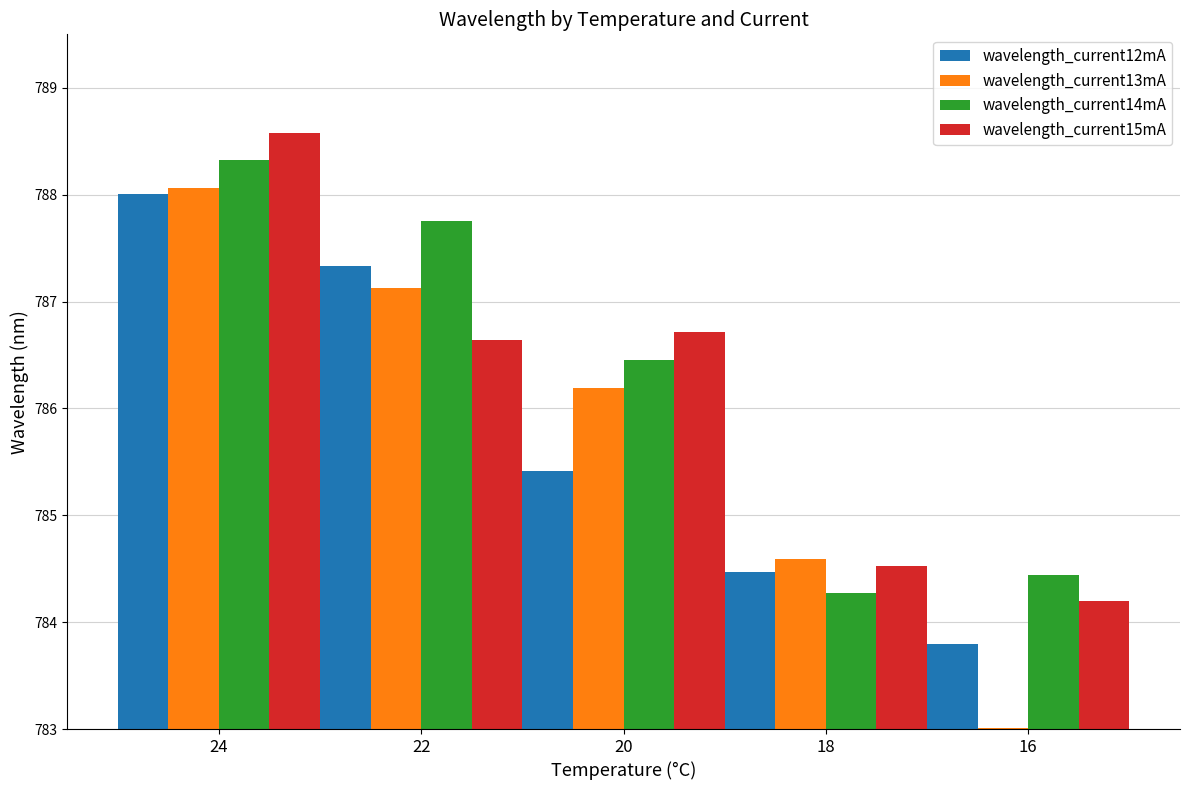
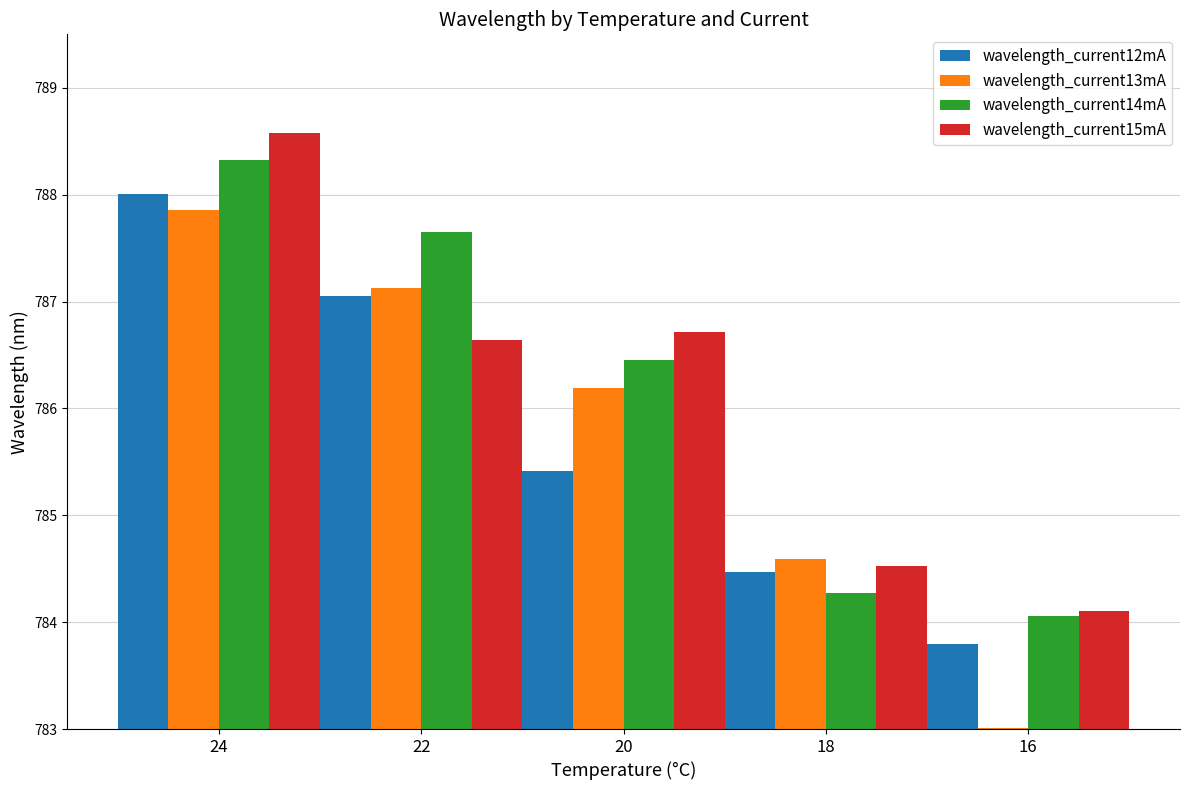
wavelength_current13mA, 24: 788.06 -> 787.86
wavelength_current12mA, 22: 787.33 -> 787.05
wavelength_current14mA, 22: 787.75 -> 787.65
wavelength_current14mA, 16: 784.44 -> 784.06
wavelength_current15mA, 16: 784.19 -> 784.11
